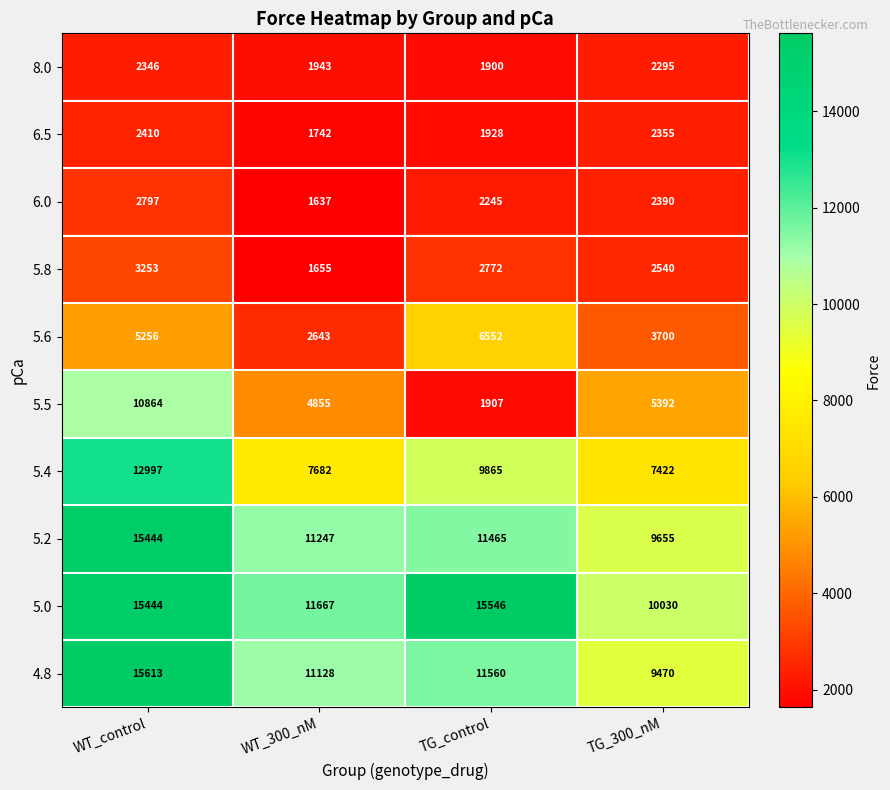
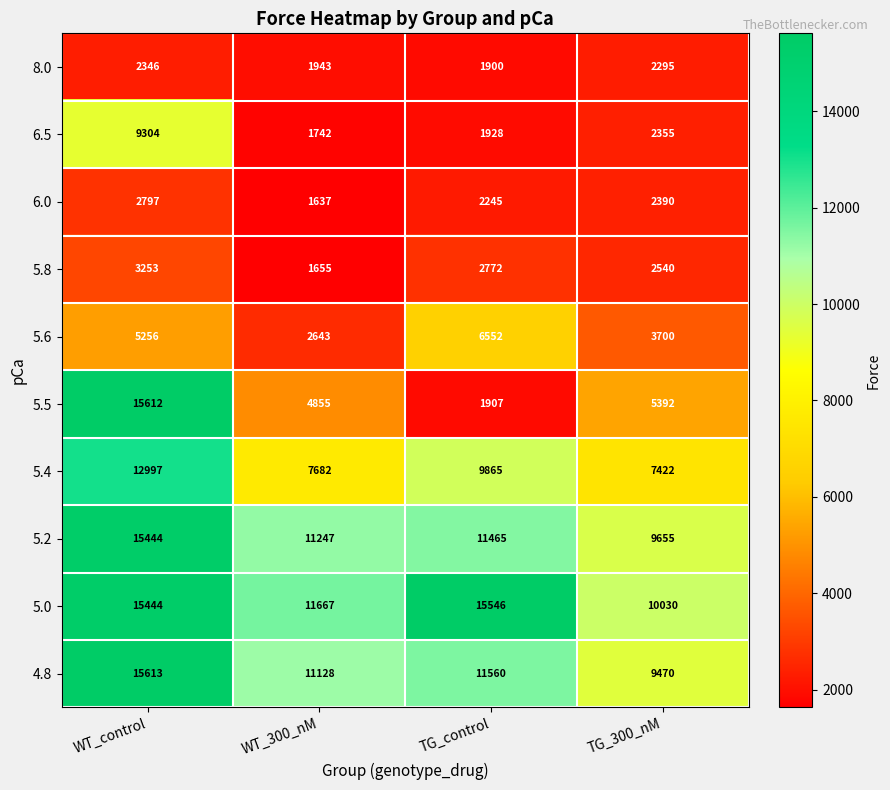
6.5, WT_control: 2410 -> 9304
5.5, WT_control: 10864 -> 15612
